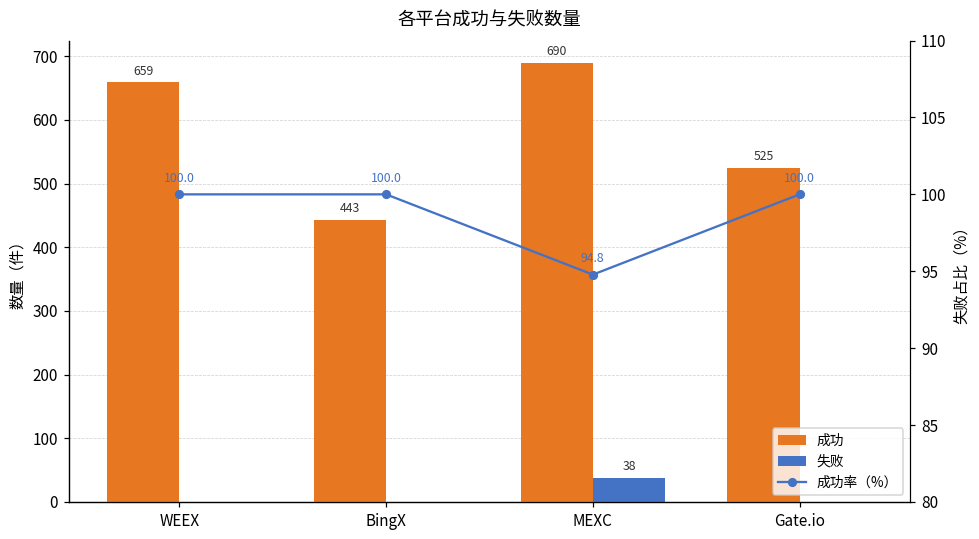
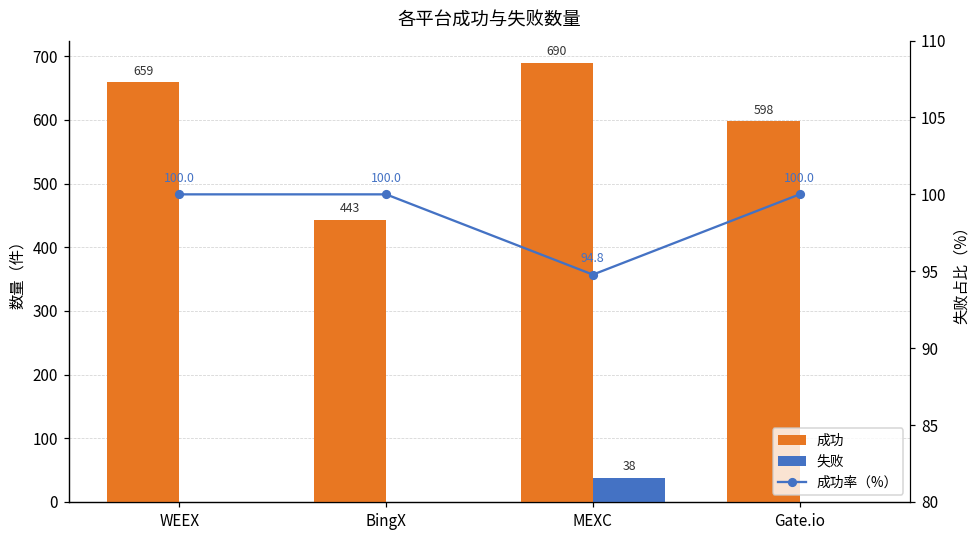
成功, Gate.io: 525 -> 598
